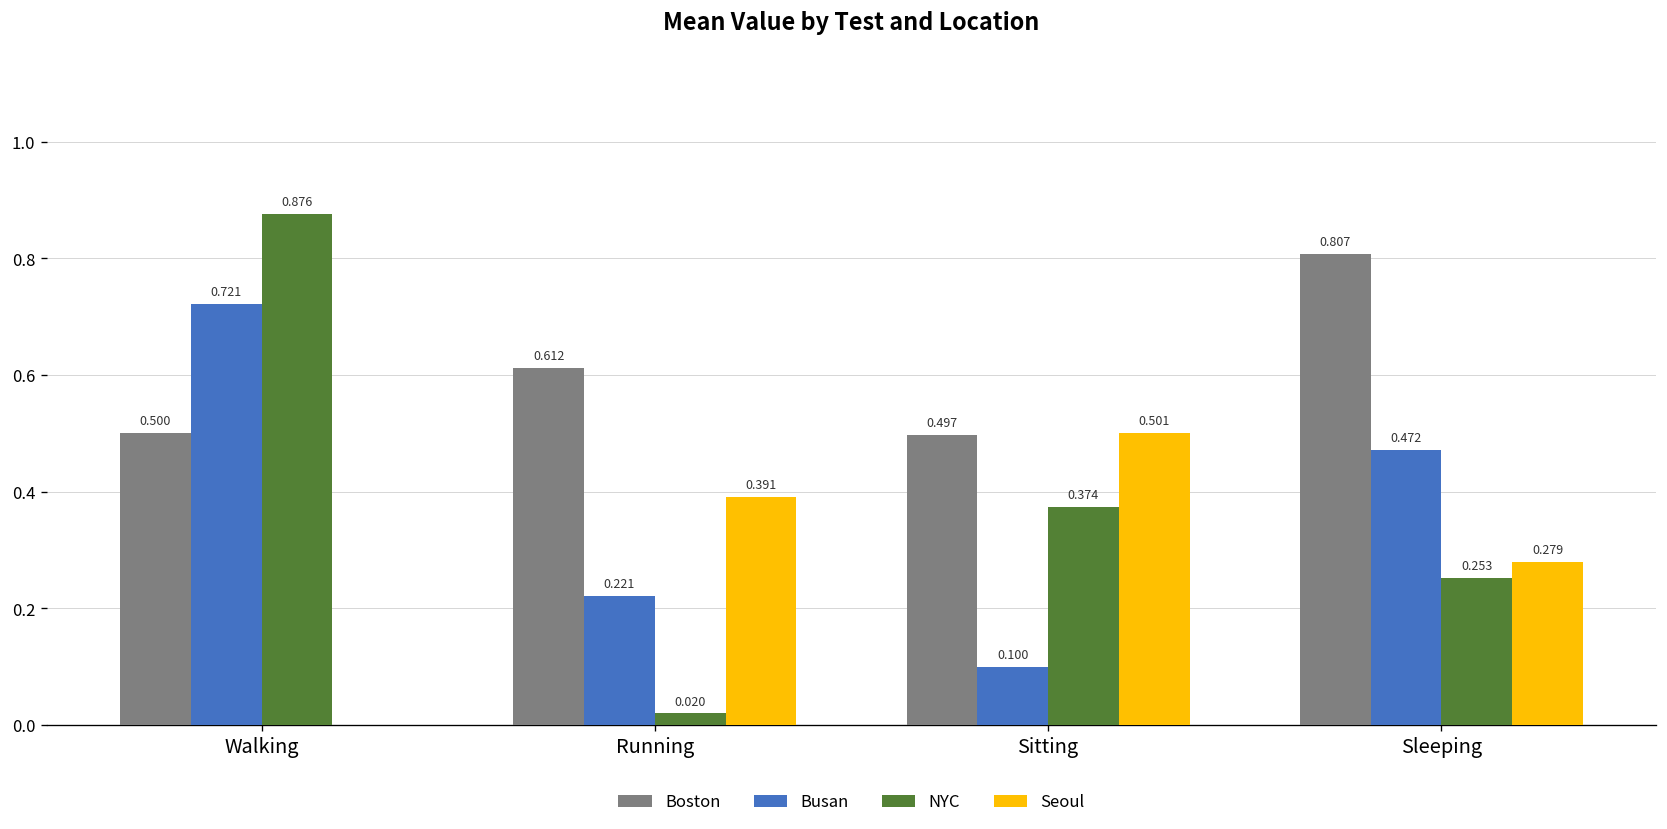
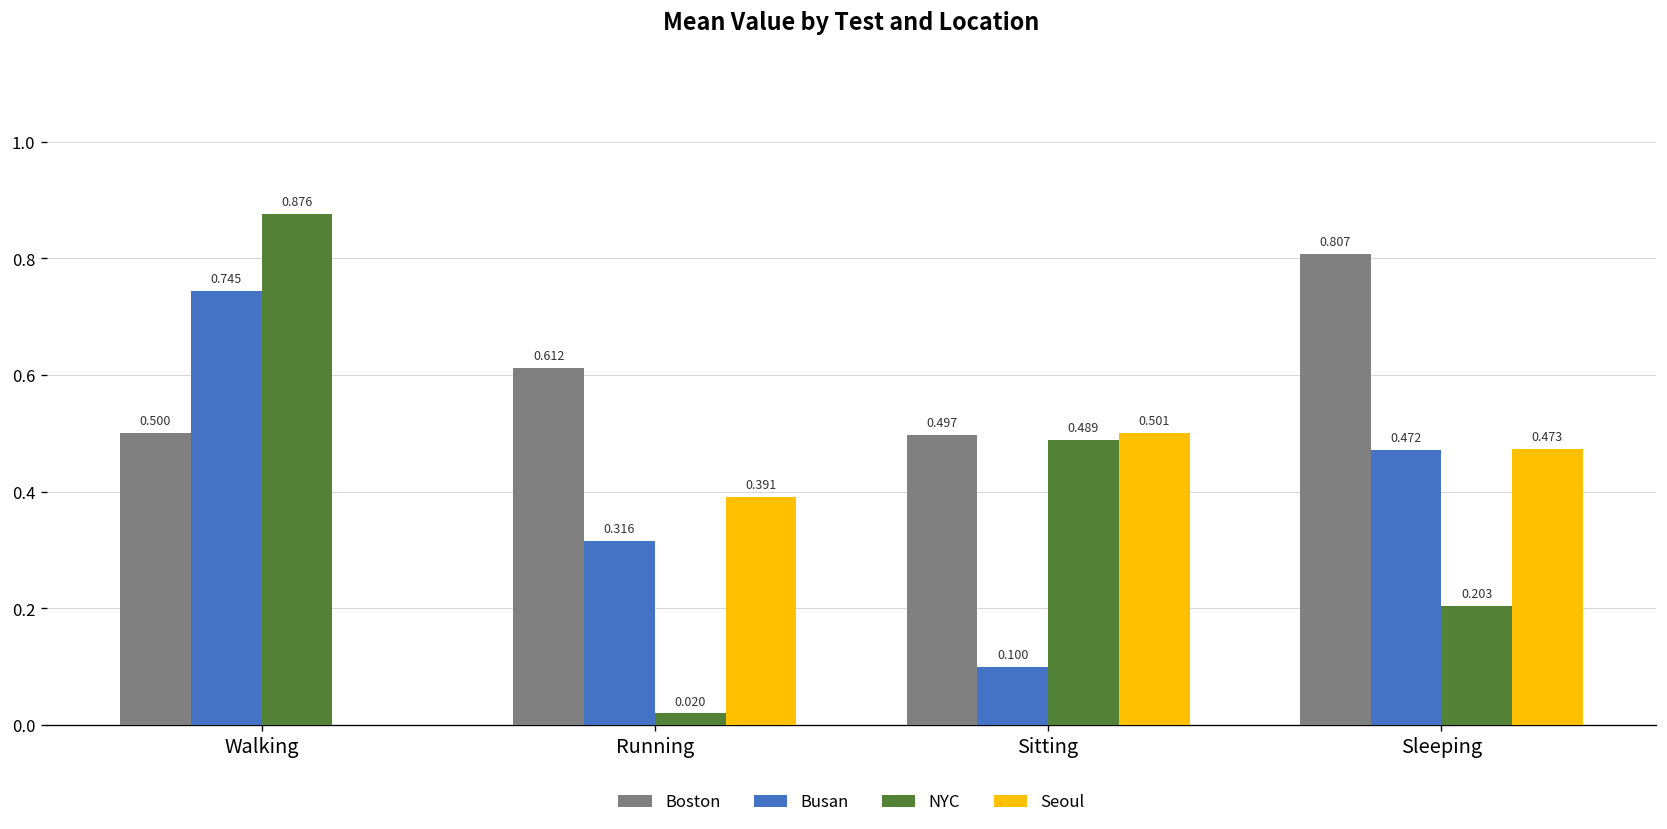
Busan, Walking: 0.721 -> 0.745
Busan, Running: 0.221 -> 0.316
NYC, Sitting: 0.374 -> 0.489
NYC, Sleeping: 0.253 -> 0.203
Seoul, Sleeping: 0.279 -> 0.473
